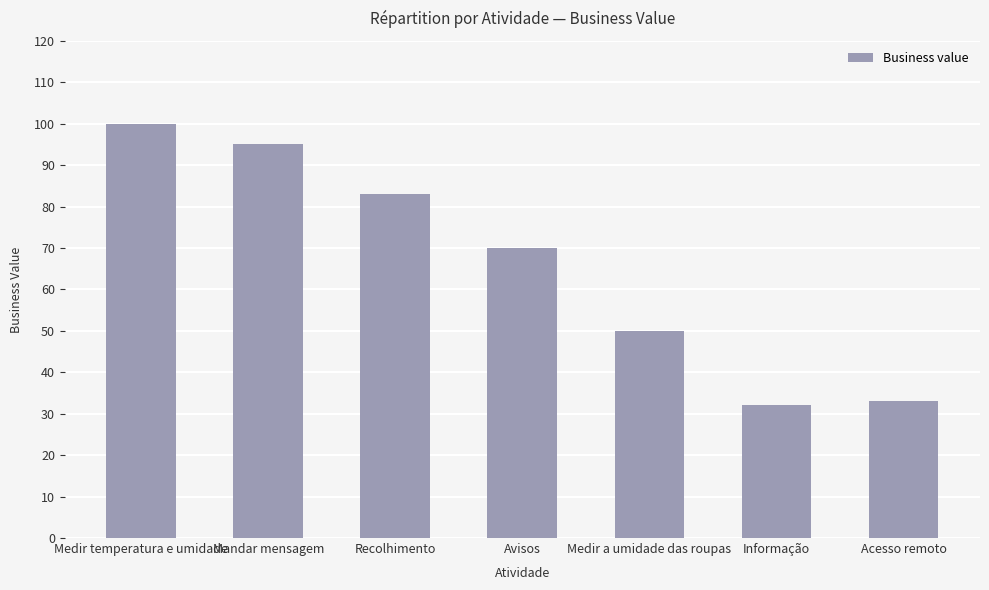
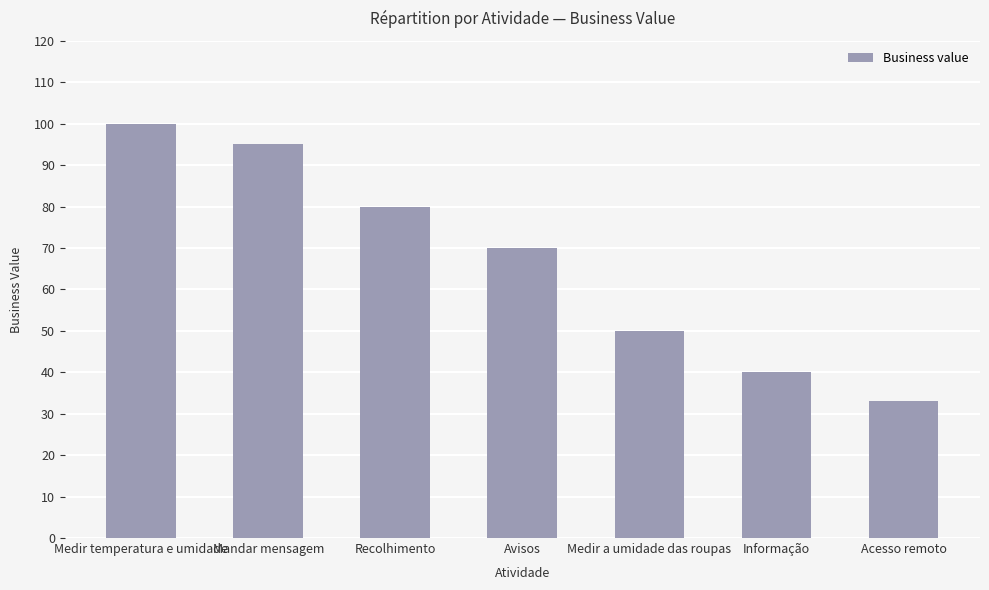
Recolhimento: 83 -> 80
Informação: 32 -> 40
